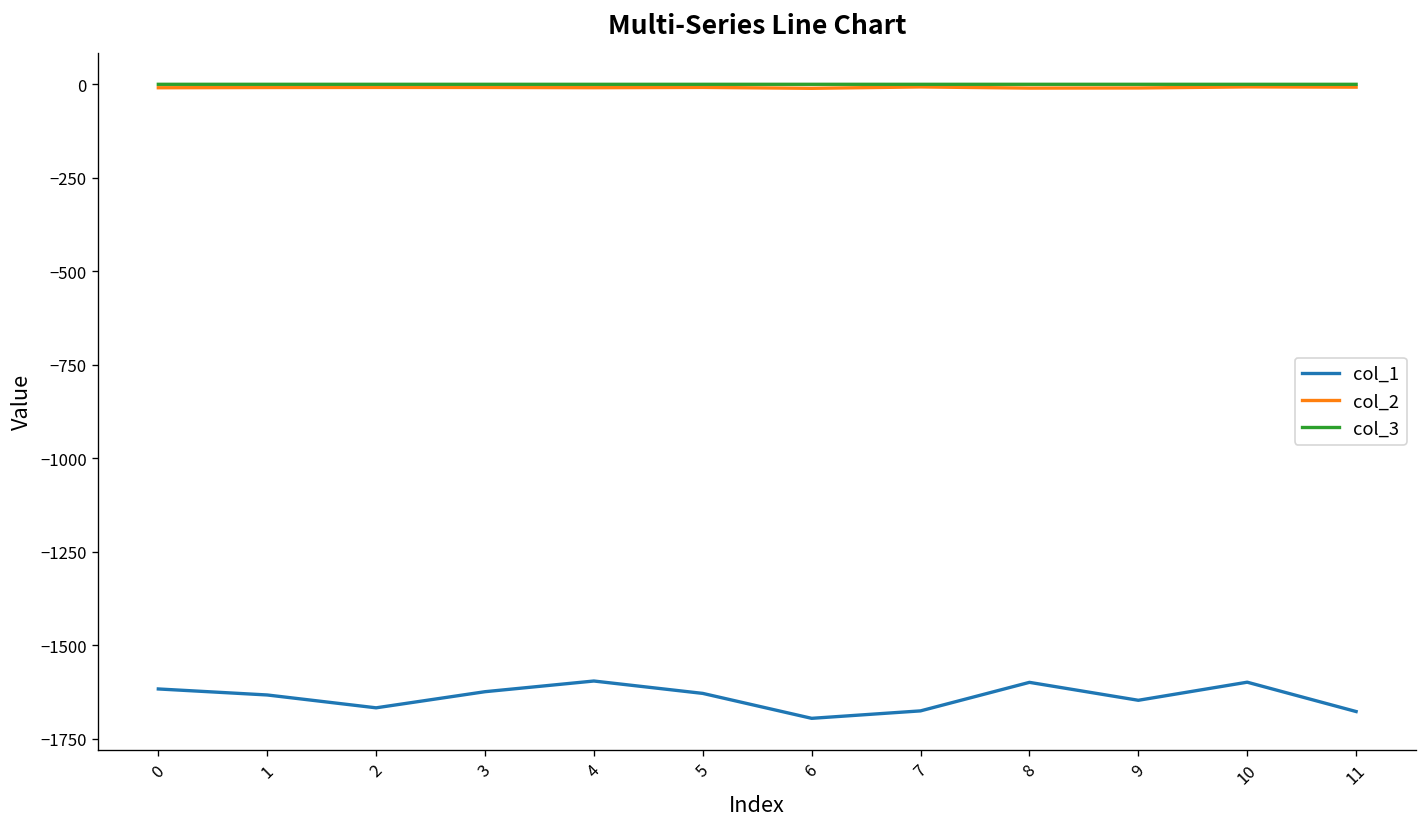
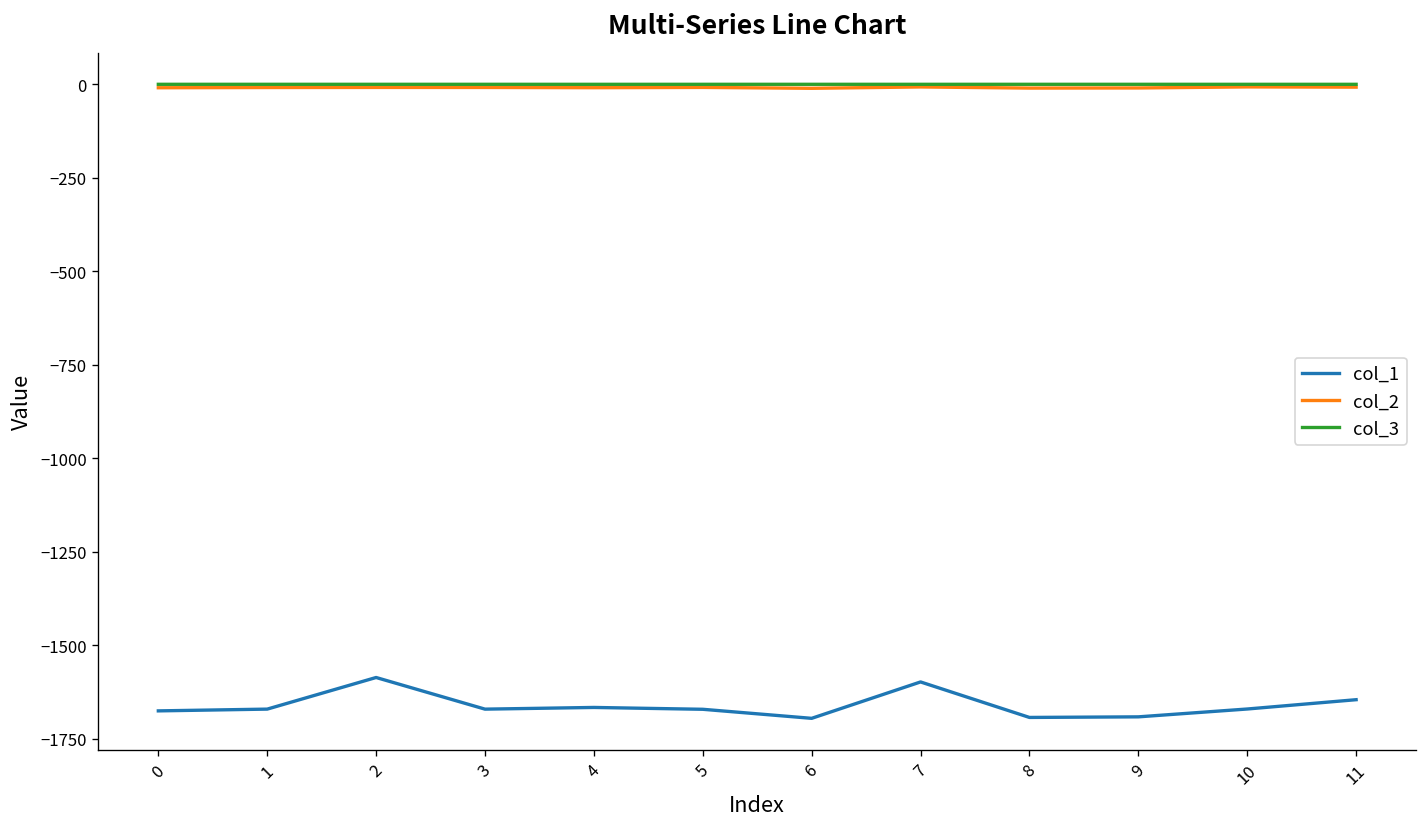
col_1, 0: -1620 -> -1680
col_1, 1: -1630 -> -1670
col_1, 2: -1670 -> -1590
col_1, 3: -1620 -> -1670
col_1, 4: -1600 -> -1670
col_1, 5: -1630 -> -1670
col_1, 7: -1680 -> -1600
col_1, 8: -1600 -> -1690
col_1, 9: -1650 -> -1690
col_1, 10: -1600 -> -1670
col_1, 11: -1680 -> -1650
